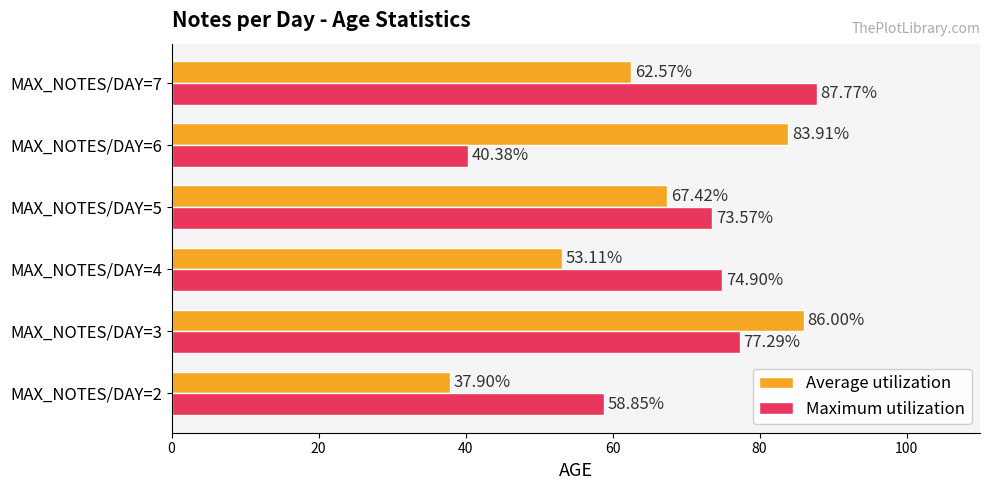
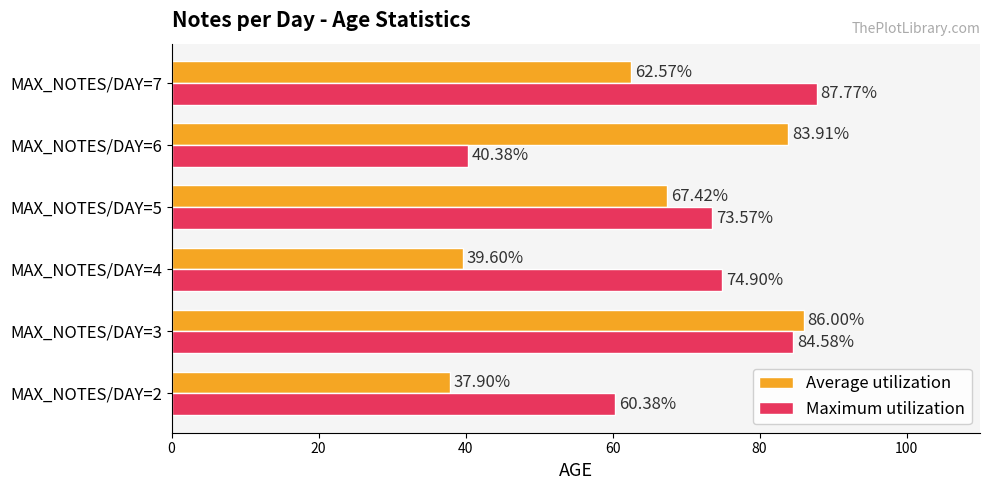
Average utilization, MAX_NOTES/DAY=4: 53.11% -> 39.60%
Maximum utilization, MAX_NOTES/DAY=3: 77.29% -> 84.58%
Maximum utilization, MAX_NOTES/DAY=2: 58.85% -> 60.38%
